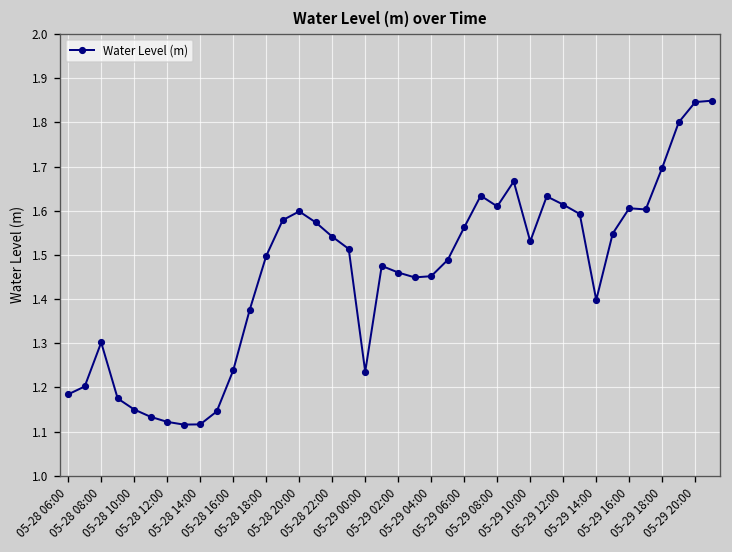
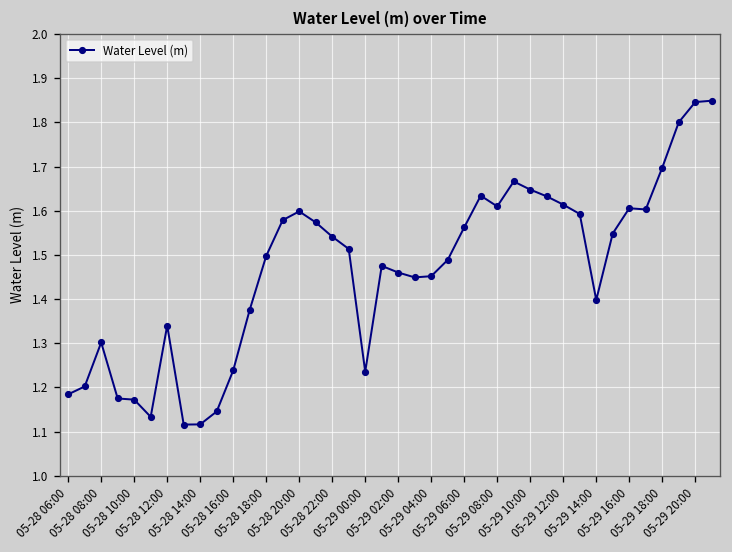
05-28 10:00: 1.15 -> 1.17
05-28 12:00: 1.12 -> 1.34
05-29 10:00: 1.53 -> 1.65
